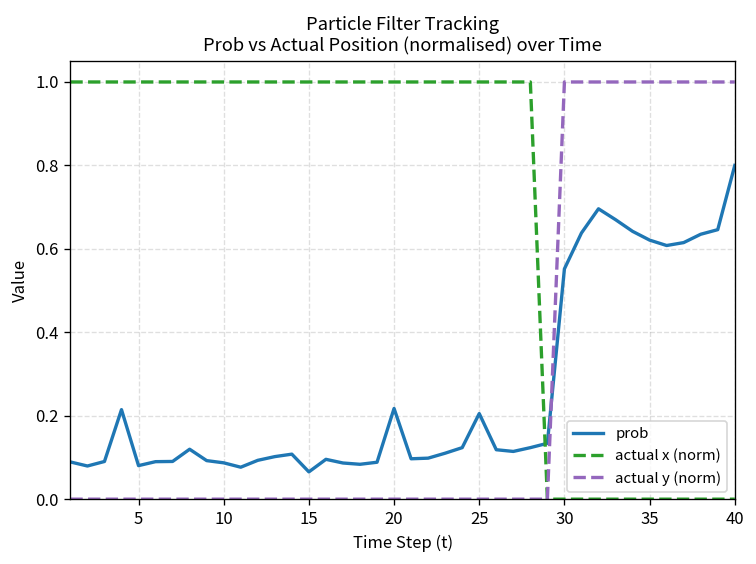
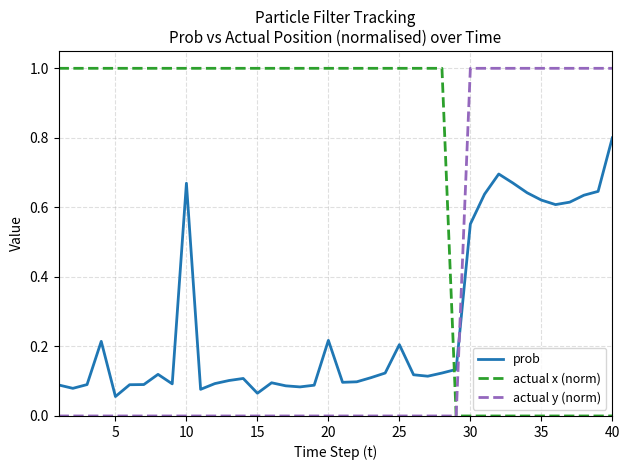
prob, 5: 0.08 -> 0.06
prob, 10: 0.09 -> 0.67
